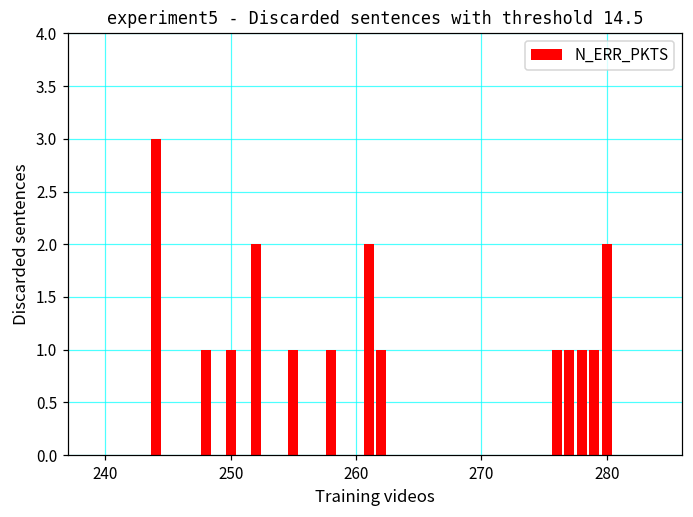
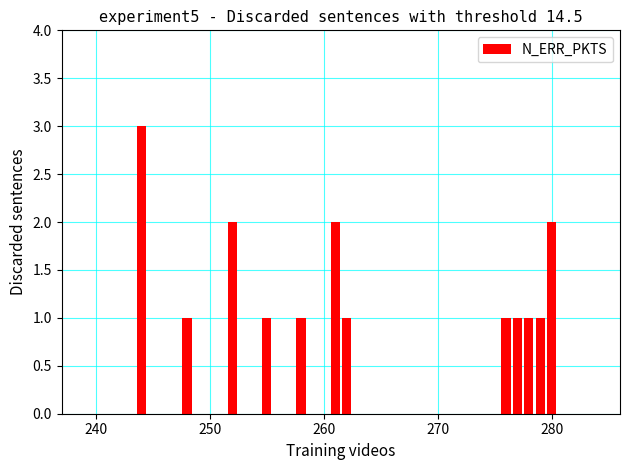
250: 1 -> 0
